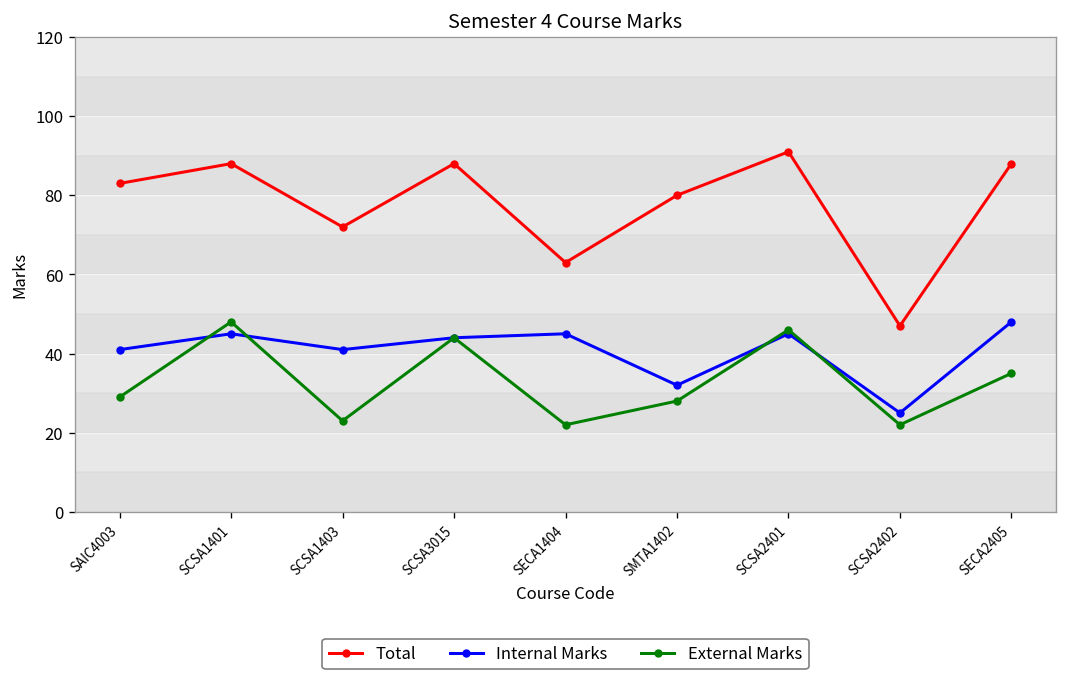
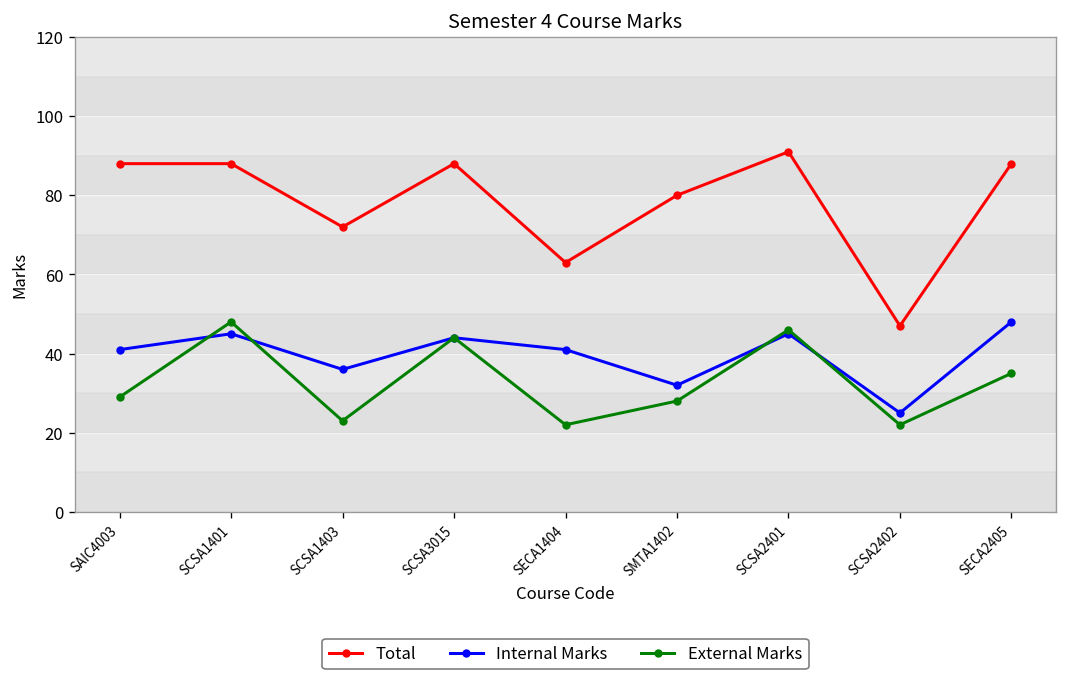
Total, SAIC4003: 83 -> 88
Internal Marks, SCSA1403: 41 -> 36
Internal Marks, SECA1404: 45 -> 41
